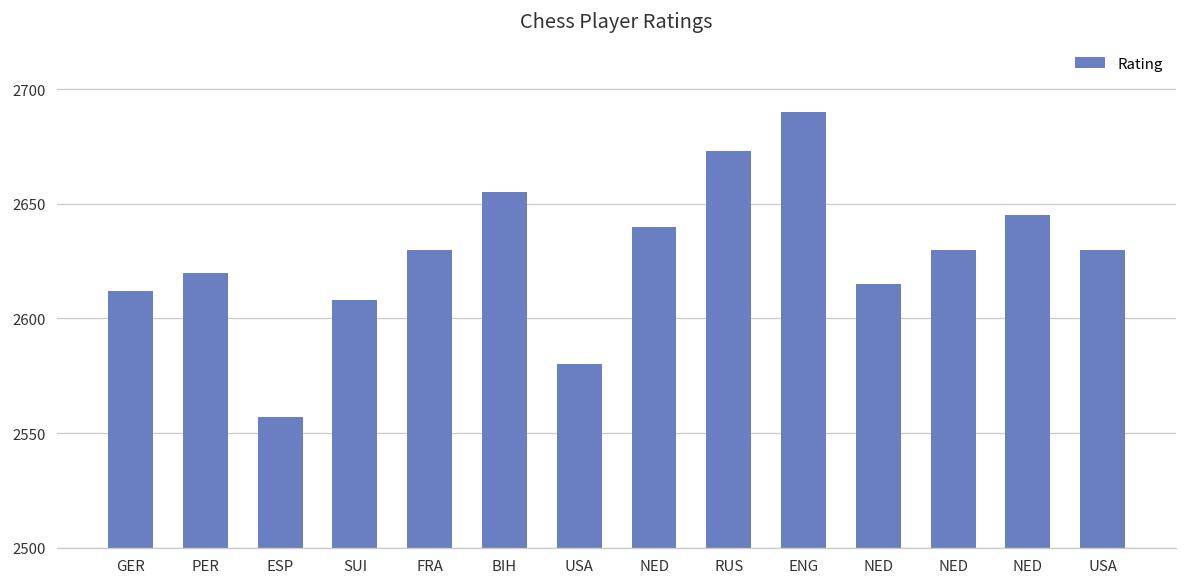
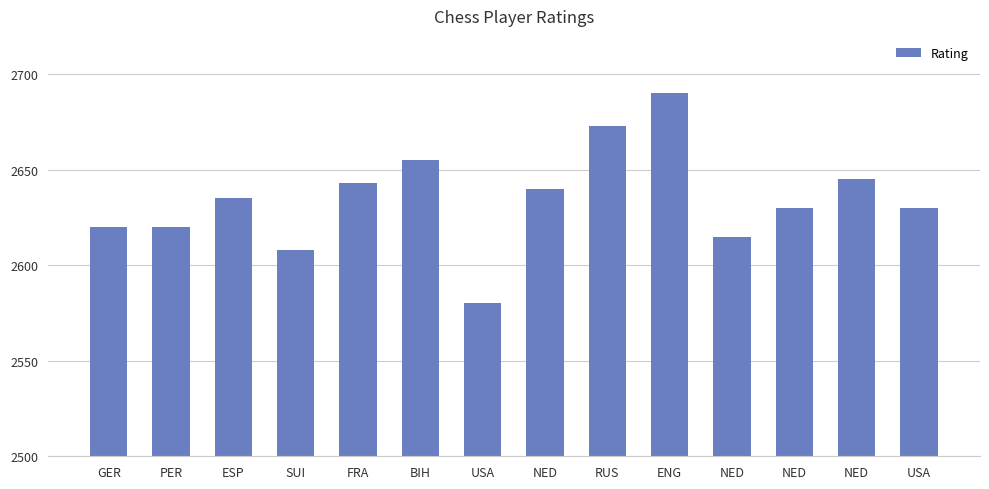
GER: 2612 -> 2620
ESP: 2557 -> 2635
FRA: 2630 -> 2643
